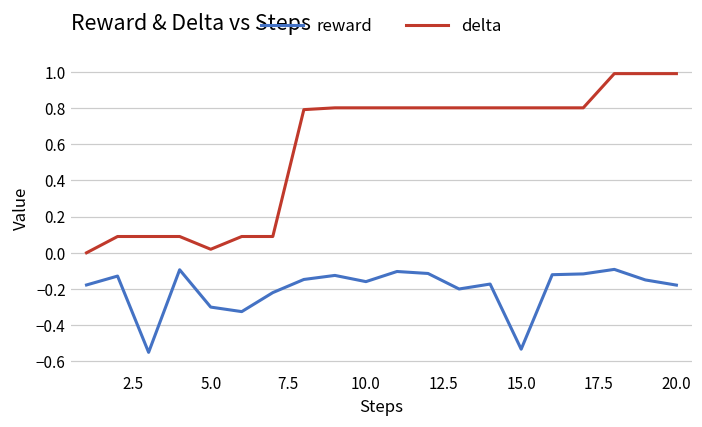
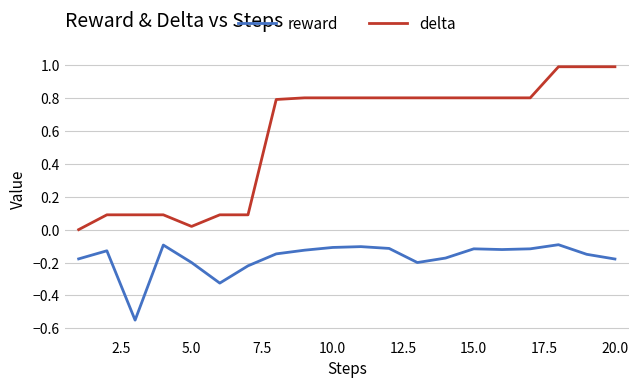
reward, 5.0: -0.3 -> -0.2
reward, 10.0: -0.16 -> -0.11
reward, 15.0: -0.53 -> -0.12
